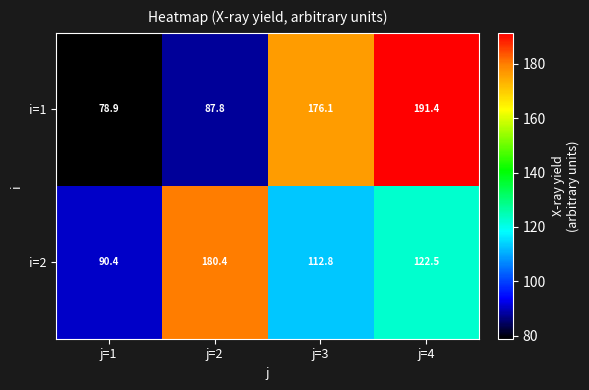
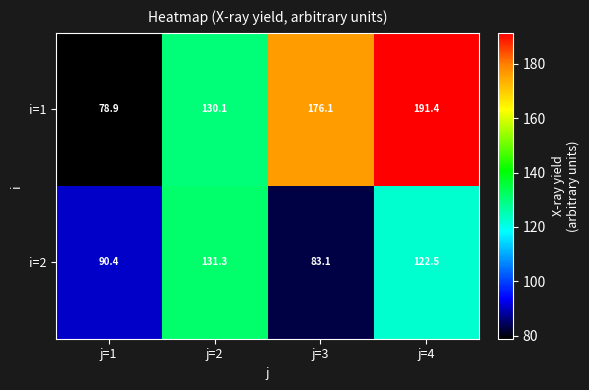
i=1, j=2: 87.8 -> 130.1
i=2, j=2: 180.4 -> 131.3
i=2, j=3: 112.8 -> 83.1
